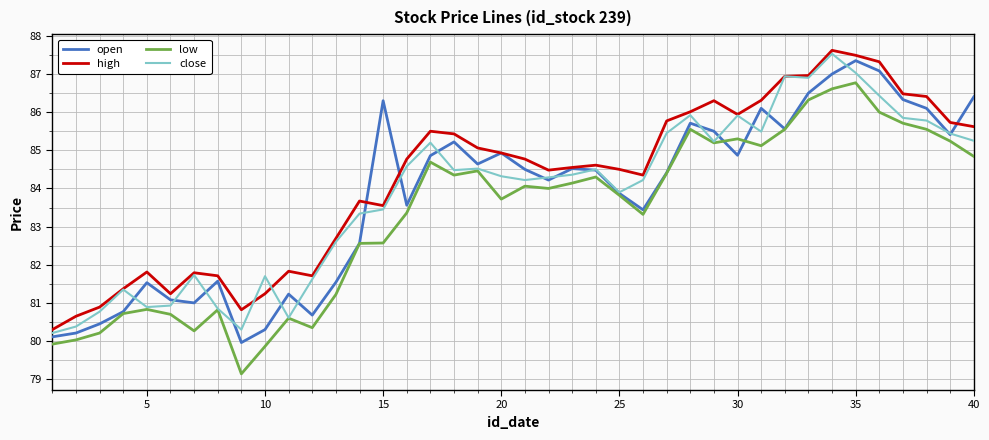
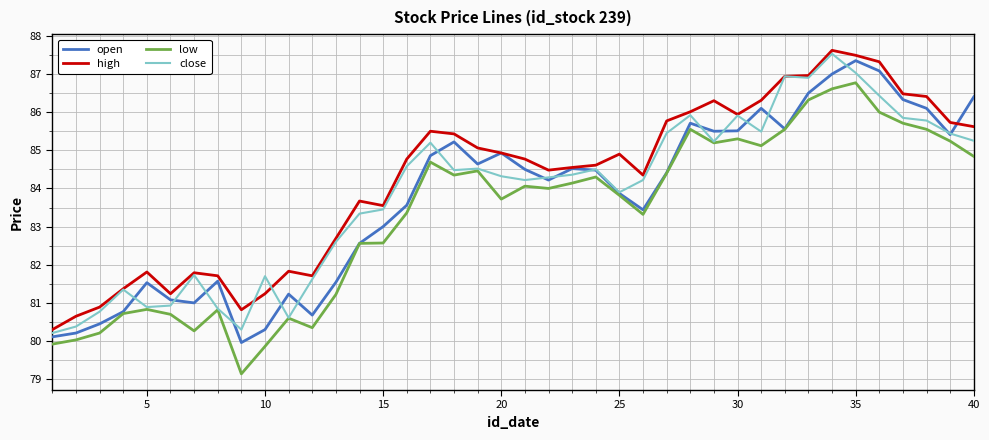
open, 15: 86.3 -> 83.0
high, 25: 84.5 -> 84.9
open, 30: 84.9 -> 85.5
